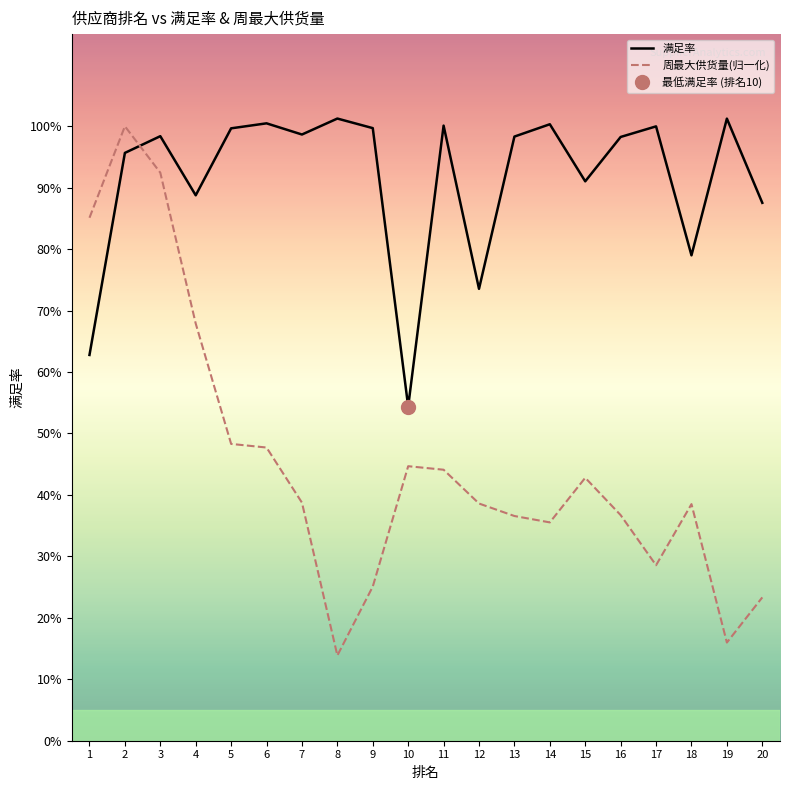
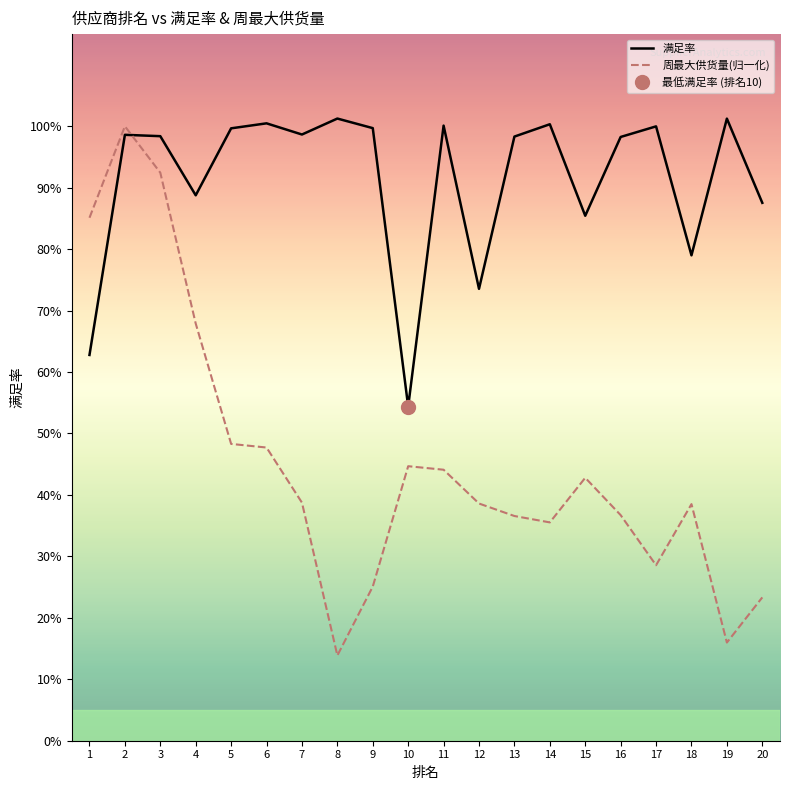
满足率, 2: 96% -> 99%
满足率, 15: 91% -> 85%
